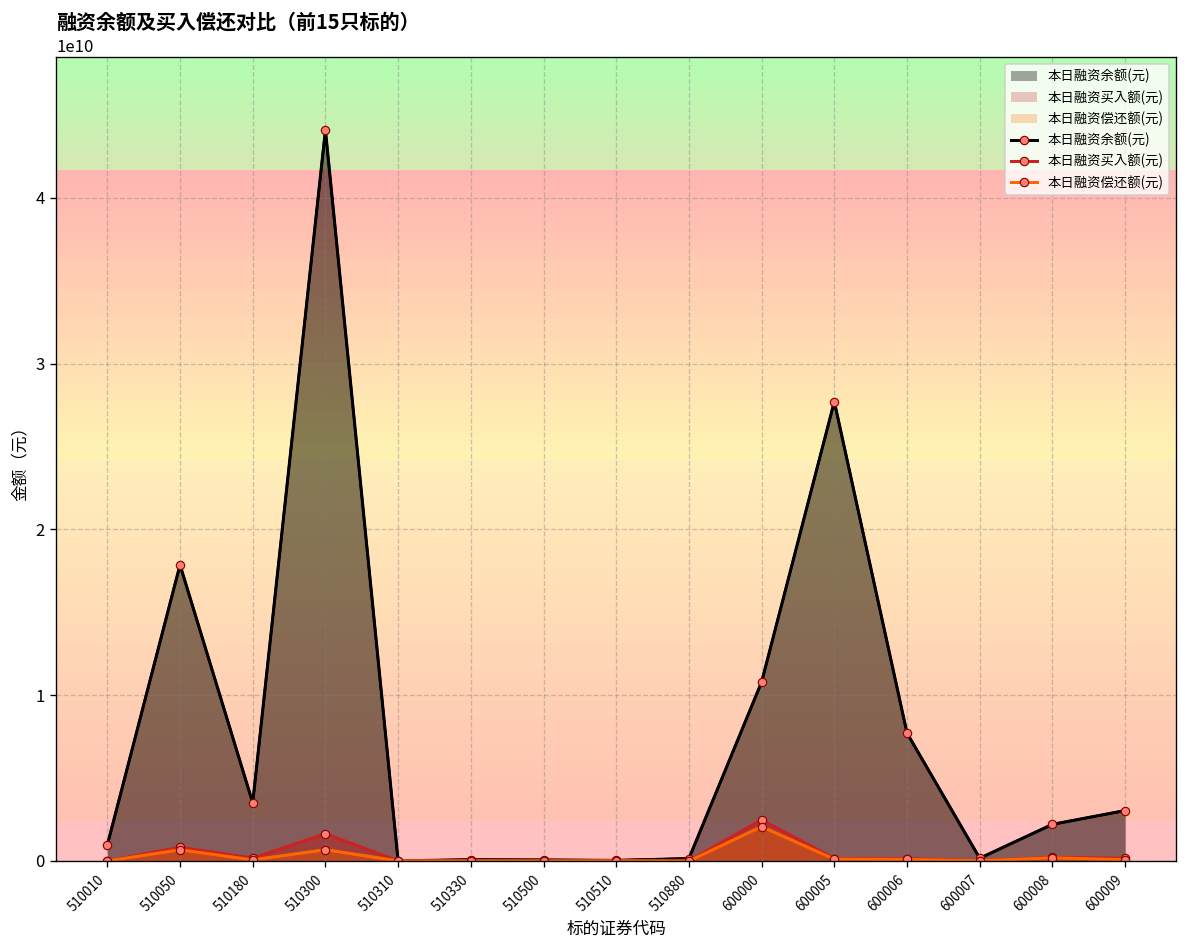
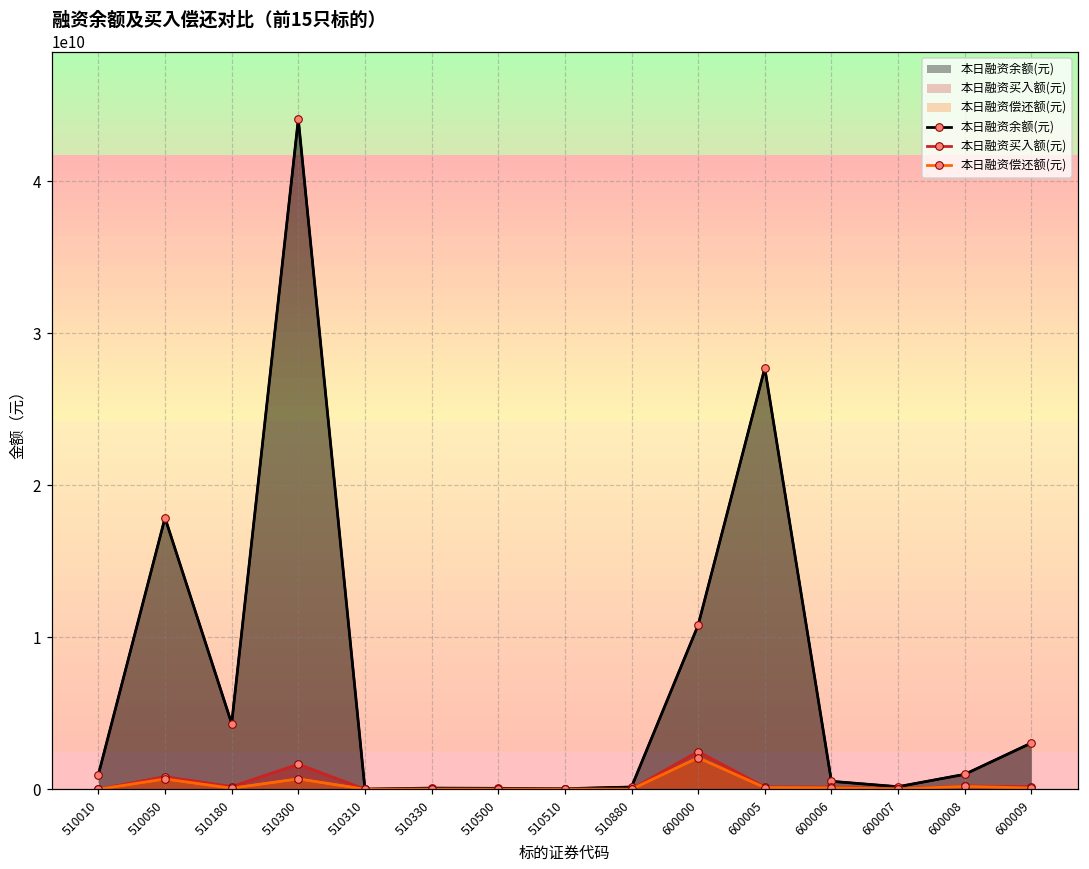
本日融资余额(元), 510180: 3500000000 -> 4300000000
本日融资余额(元), 600006: 7700000000 -> 500000000
本日融资余额(元), 600008: 2200000000 -> 1000000000
